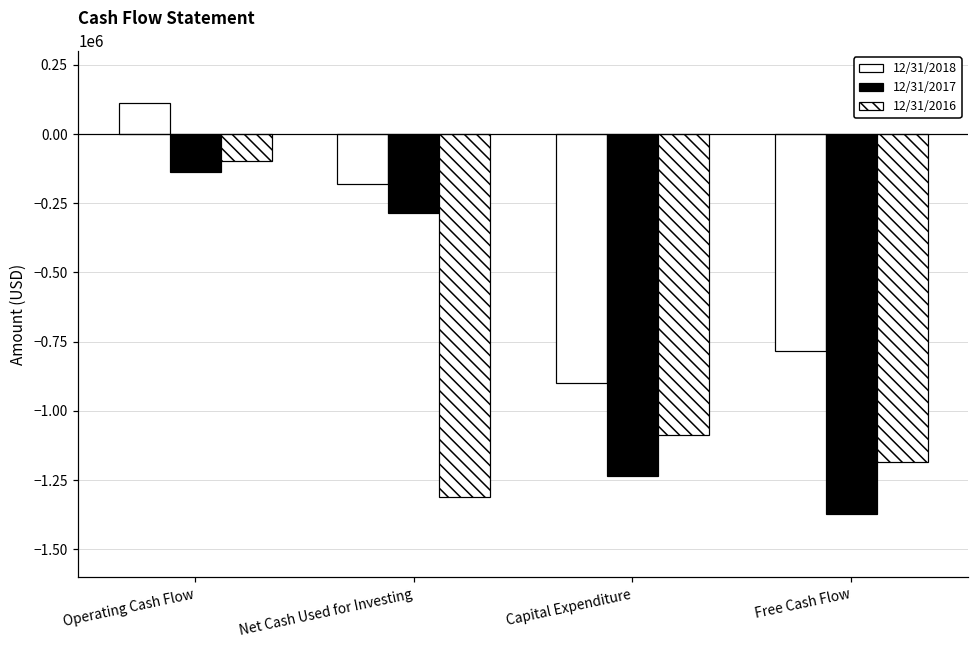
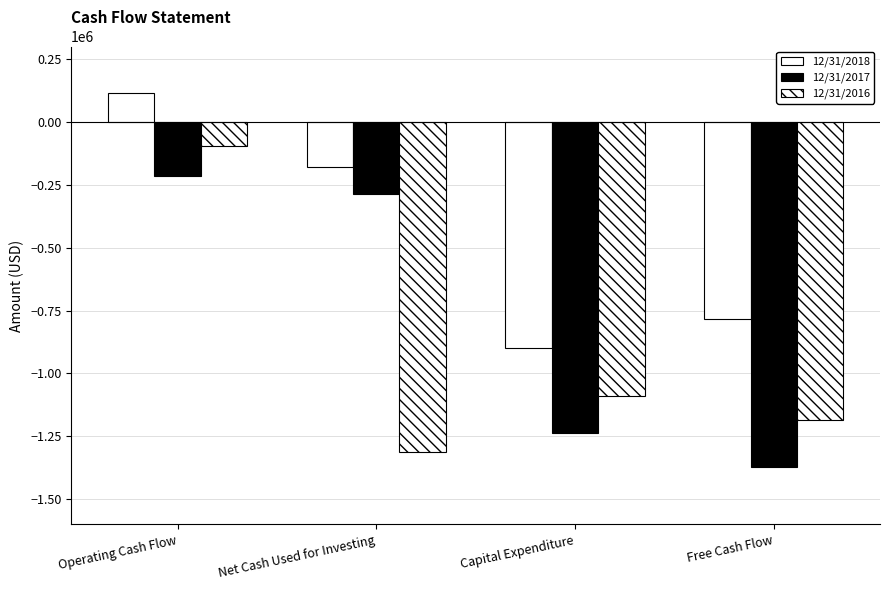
12/31/2017, Operating Cash Flow: -140000 -> -210000
